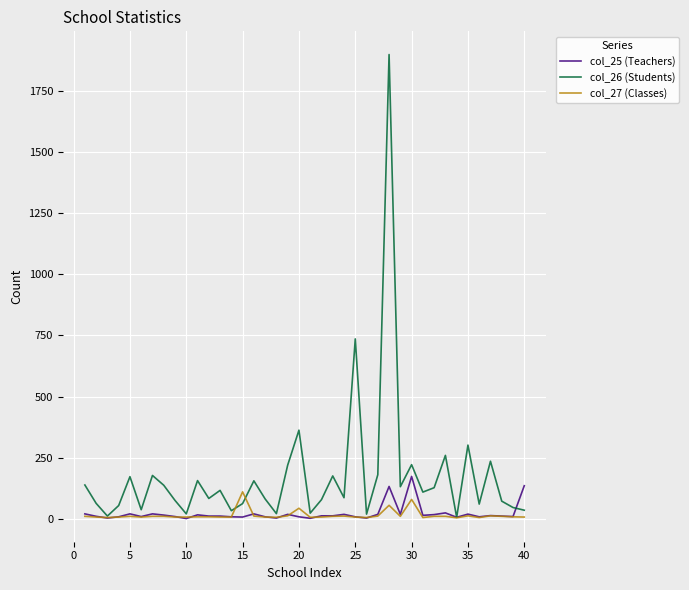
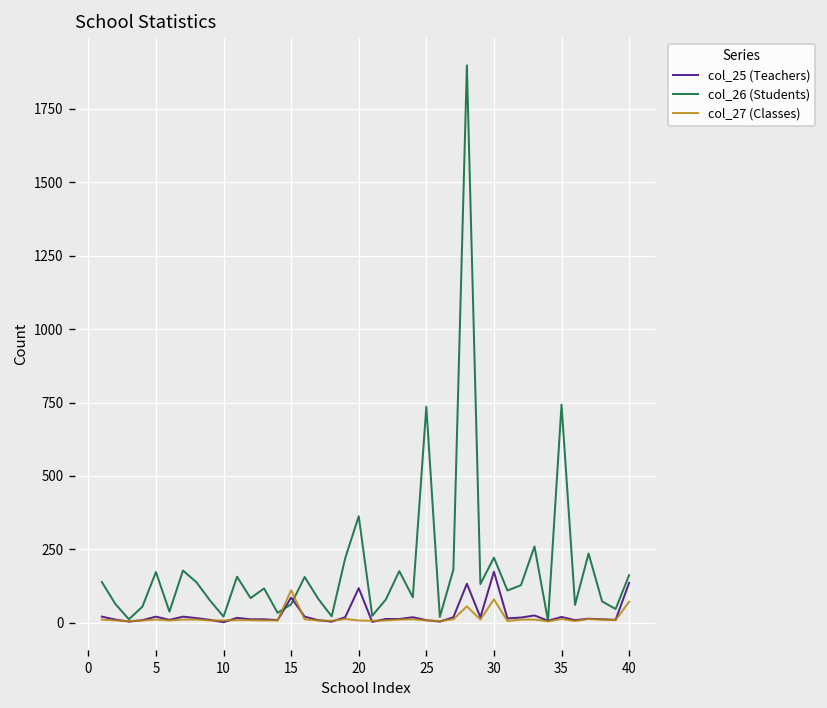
col_25 (Teachers), 15: 10 -> 90
col_25 (Teachers), 20: 10 -> 120
col_27 (Classes), 20: 40 -> 10
col_26 (Students), 35: 300 -> 740
col_26 (Students), 40: 40 -> 160
col_27 (Classes), 40: 10 -> 70
